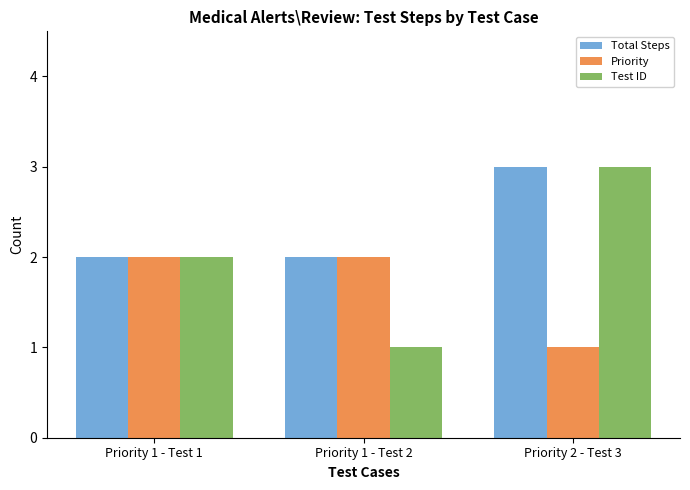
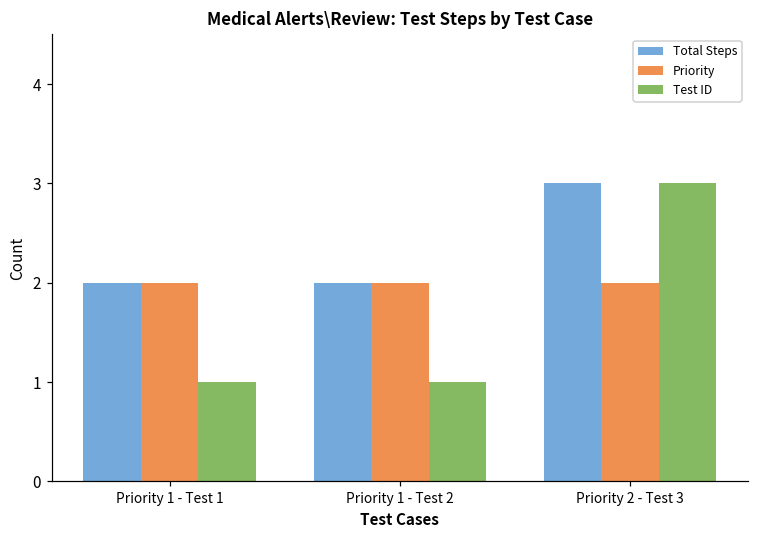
Test ID, Priority 1 - Test 1: 2 -> 1
Priority, Priority 2 - Test 3: 1 -> 2
